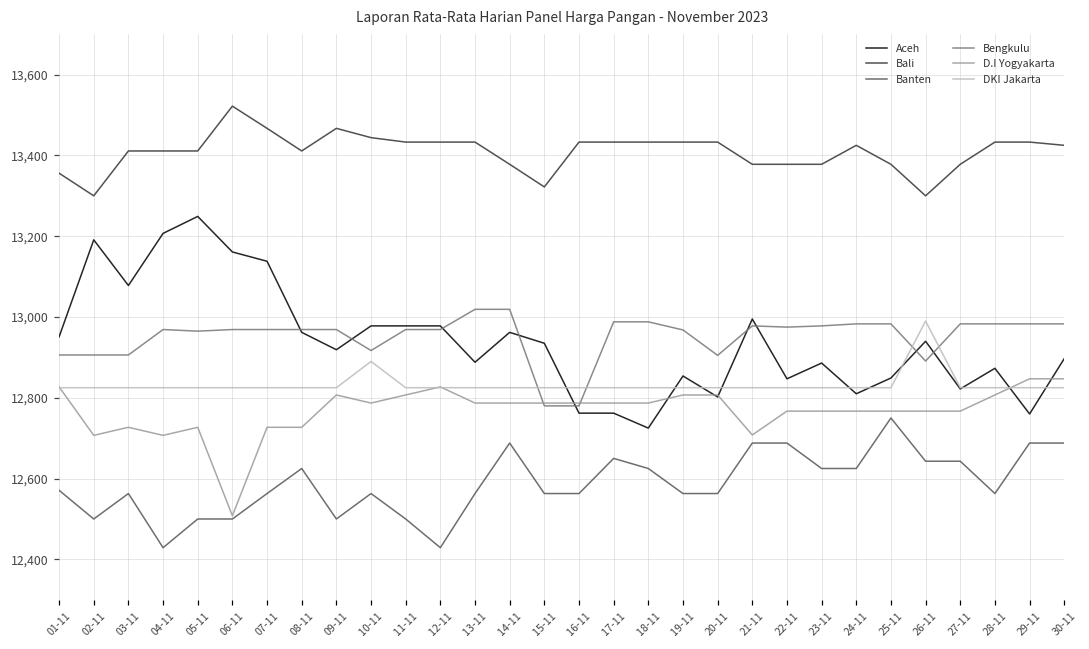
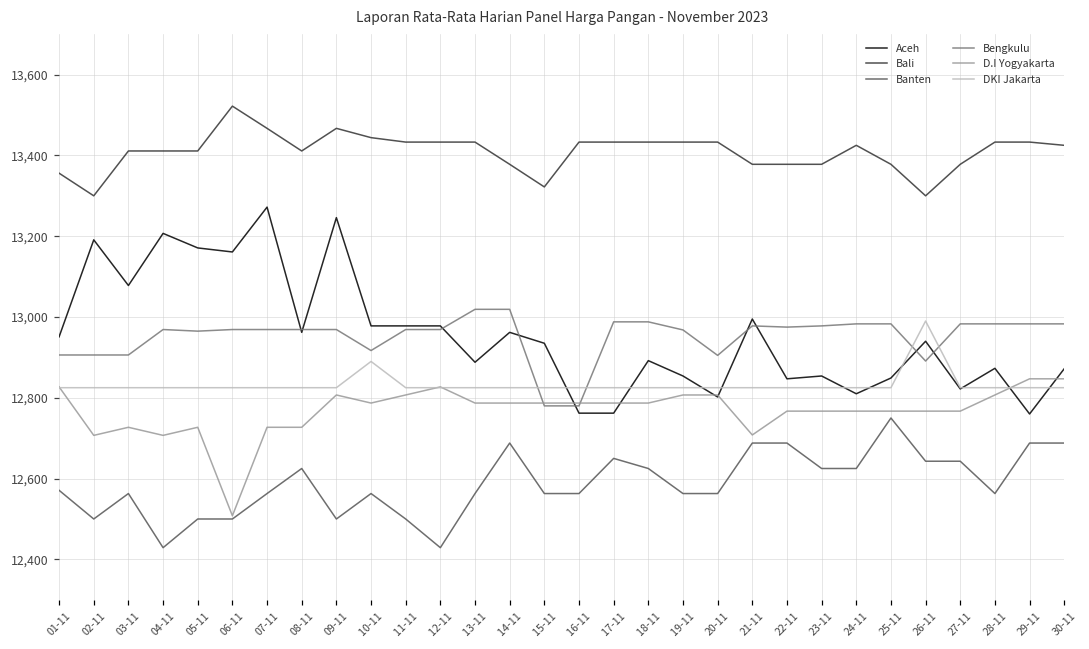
Aceh, 05-11: 13,250 -> 13,170
Aceh, 07-11: 13,140 -> 13,270
Aceh, 09-11: 12,920 -> 13,250
Aceh, 18-11: 12,730 -> 12,890
Aceh, 23-11: 12,890 -> 12,850
Aceh, 30-11: 12,900 -> 12,870
